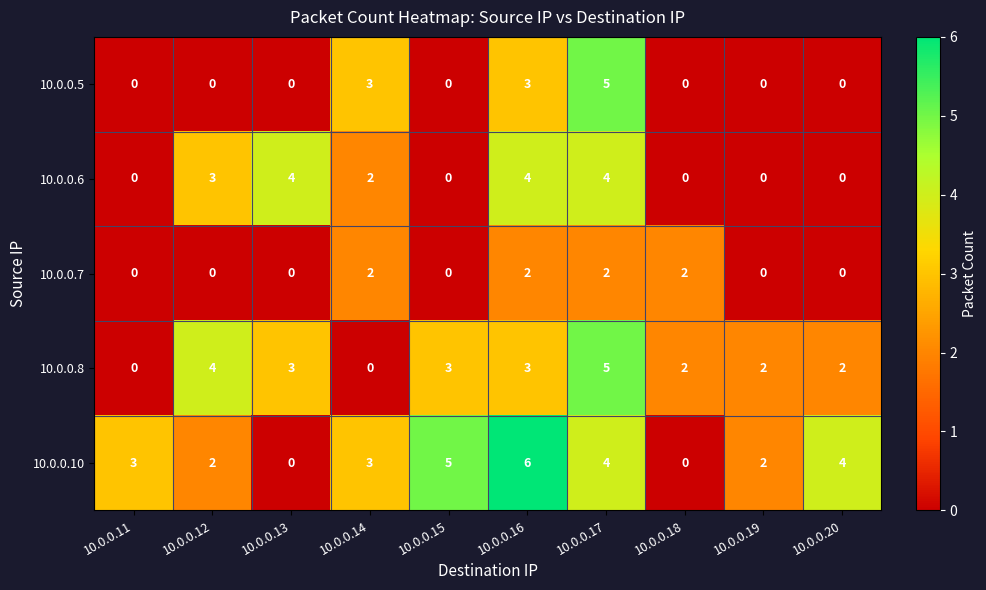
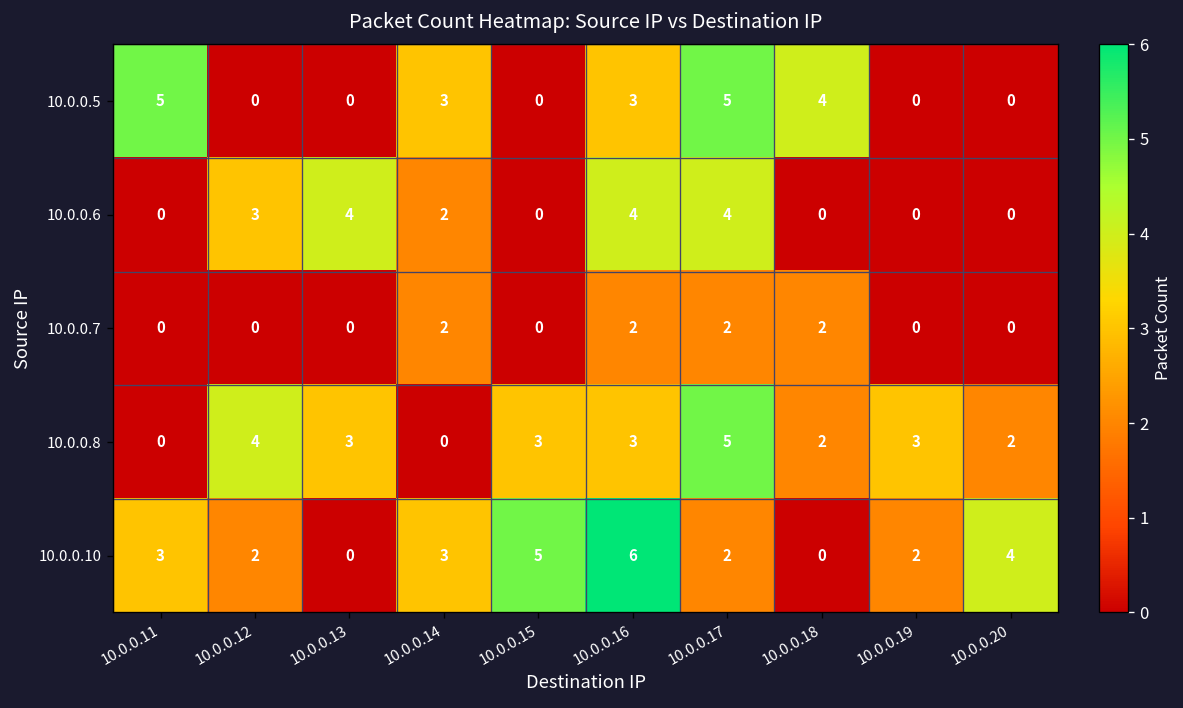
10.0.0.5, 10.0.0.11: 0 -> 5
10.0.0.5, 10.0.0.18: 0 -> 4
10.0.0.8, 10.0.0.19: 2 -> 3
10.0.0.10, 10.0.0.17: 4 -> 2
